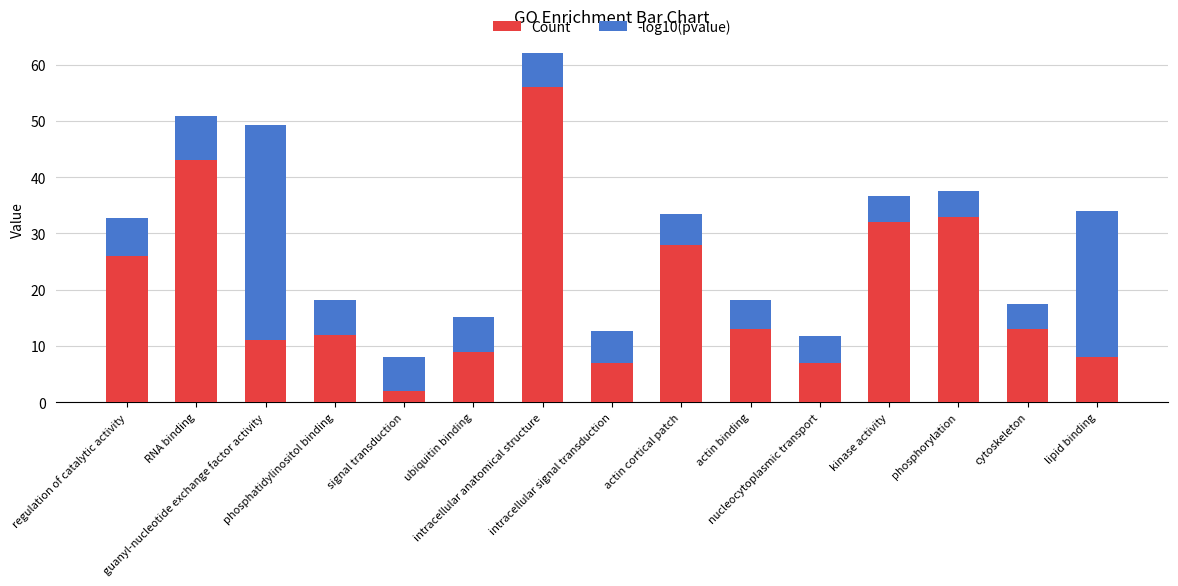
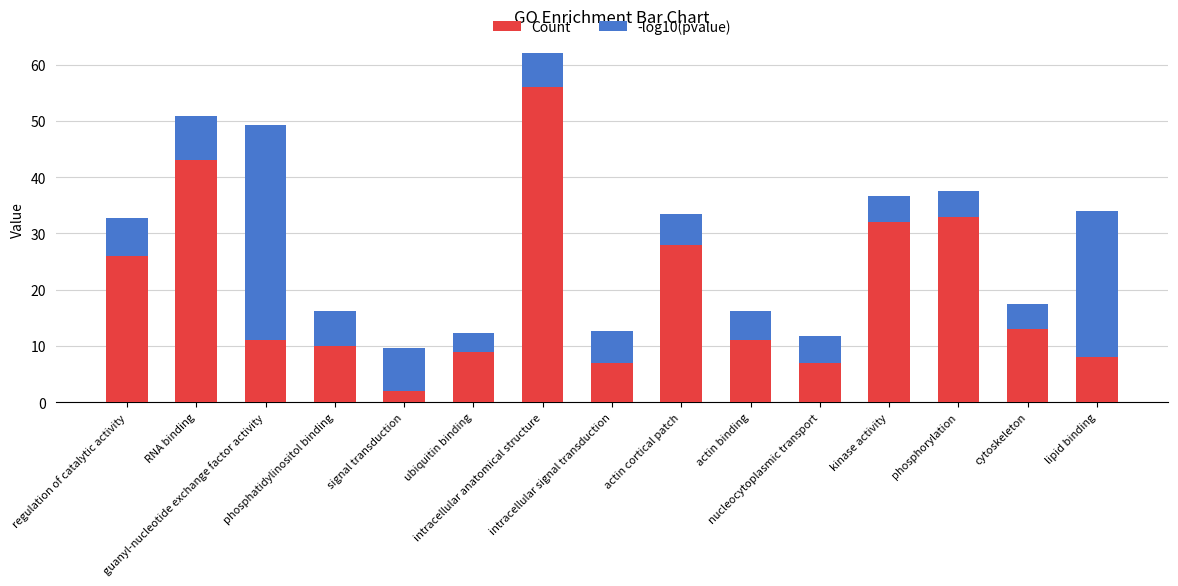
Count, phosphatidylinositol binding: 12 -> 10
-log10(pvalue), signal transduction: 6 -> 8
-log10(pvalue), ubiquitin binding: 6 -> 3
Count, actin binding: 13 -> 11
